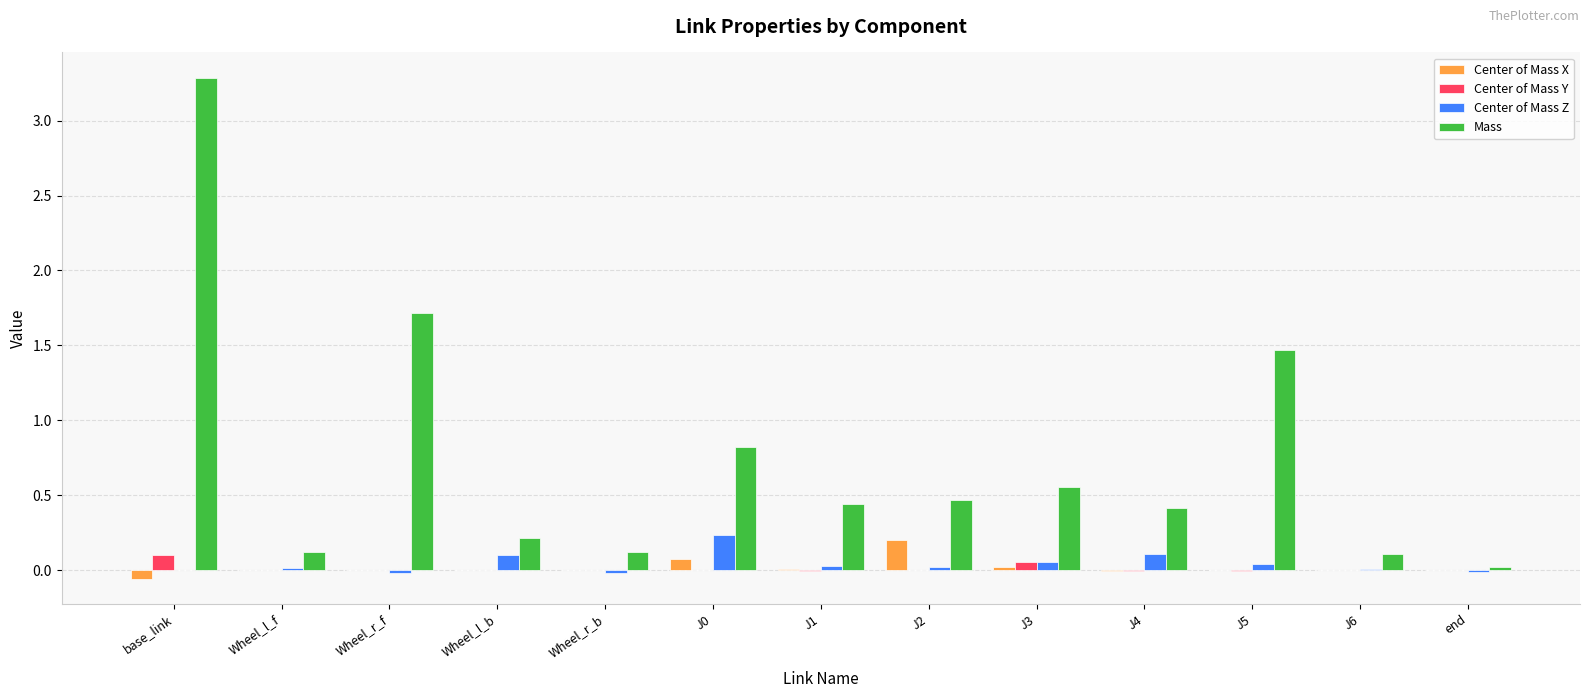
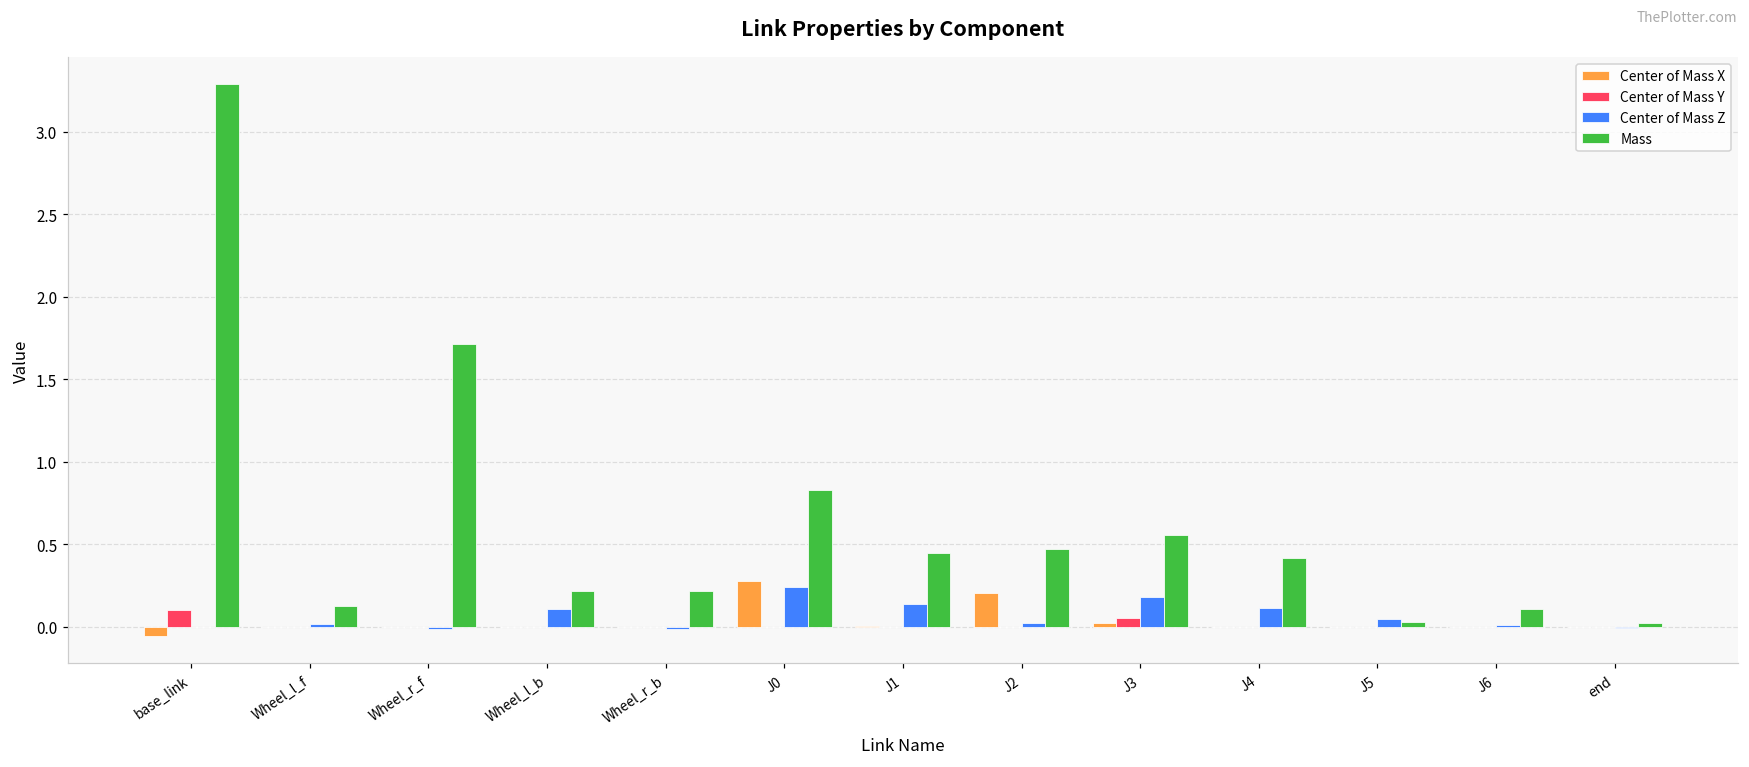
Mass, Wheel_r_b: 0.12 -> 0.22
Center of Mass X, J0: 0.08 -> 0.28
Center of Mass Z, J1: 0.03 -> 0.14
Center of Mass Z, J3: 0.05 -> 0.18
Mass, J5: 1.47 -> 0.03
